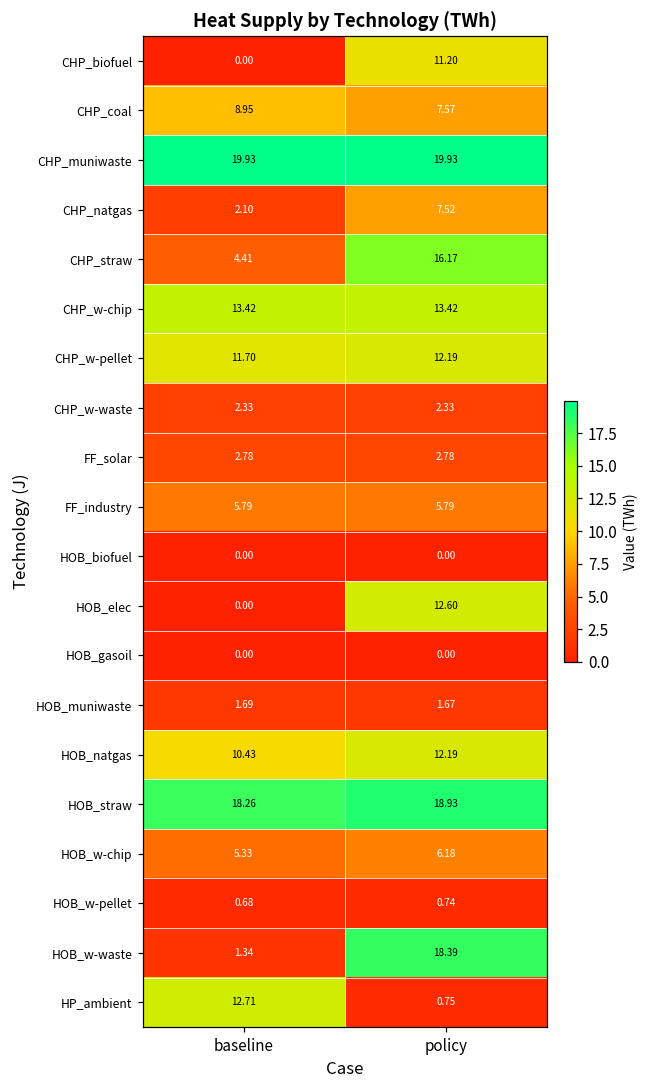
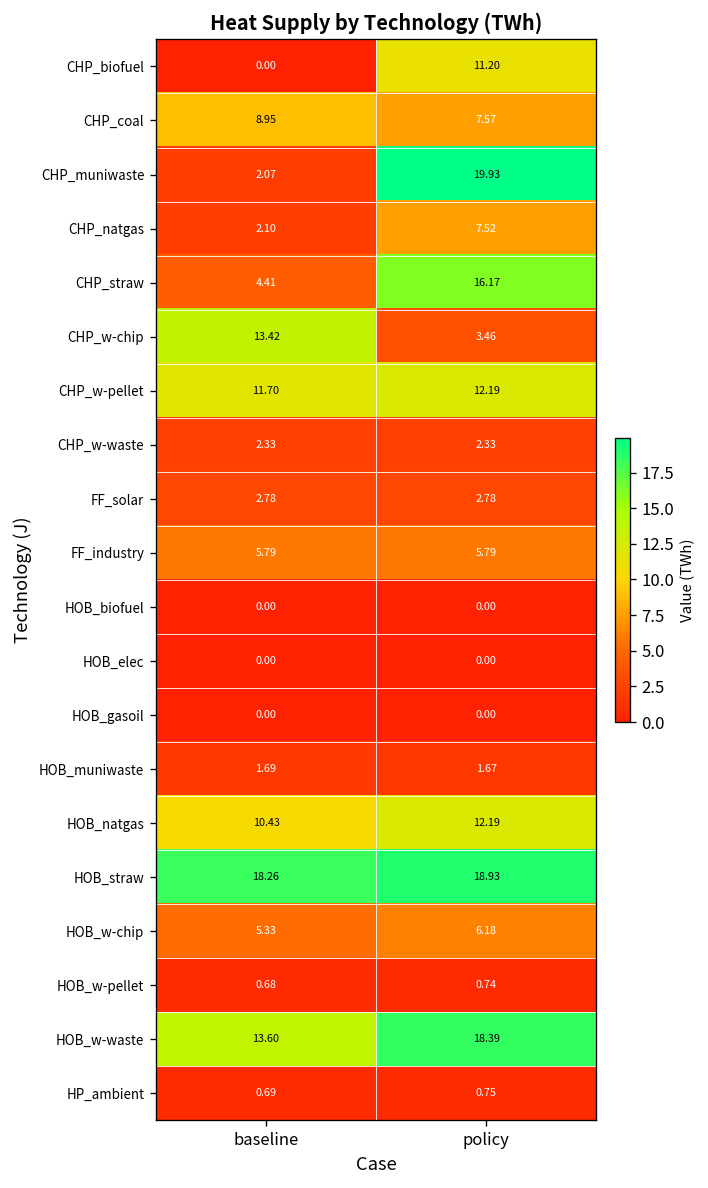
CHP_muniwaste, baseline: 19.93 -> 2.07
CHP_w-chip, policy: 13.42 -> 3.46
HOB_elec, policy: 12.60 -> 0.00
HOB_w-waste, baseline: 1.34 -> 13.60
HP_ambient, baseline: 12.71 -> 0.69
